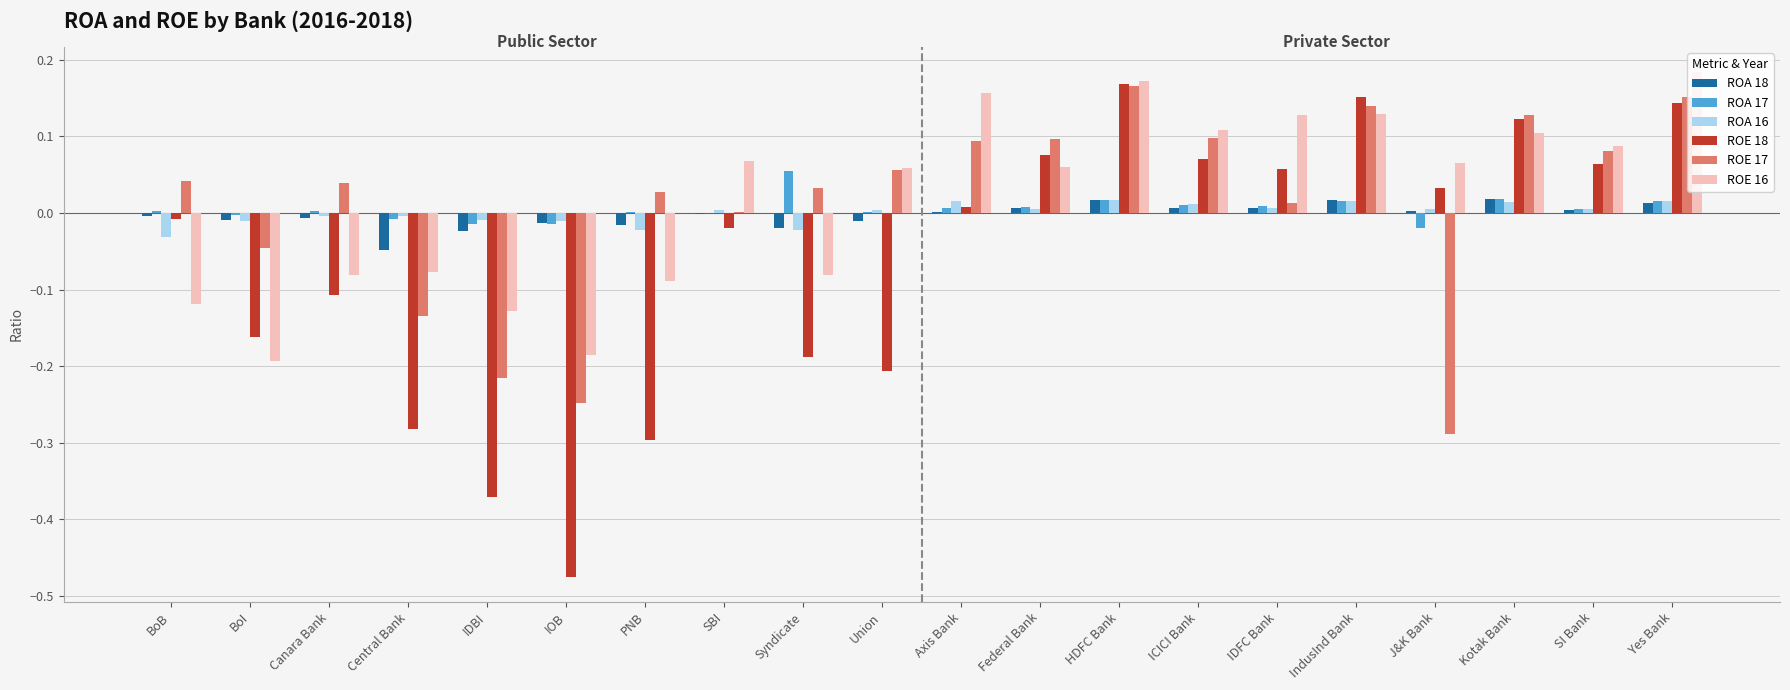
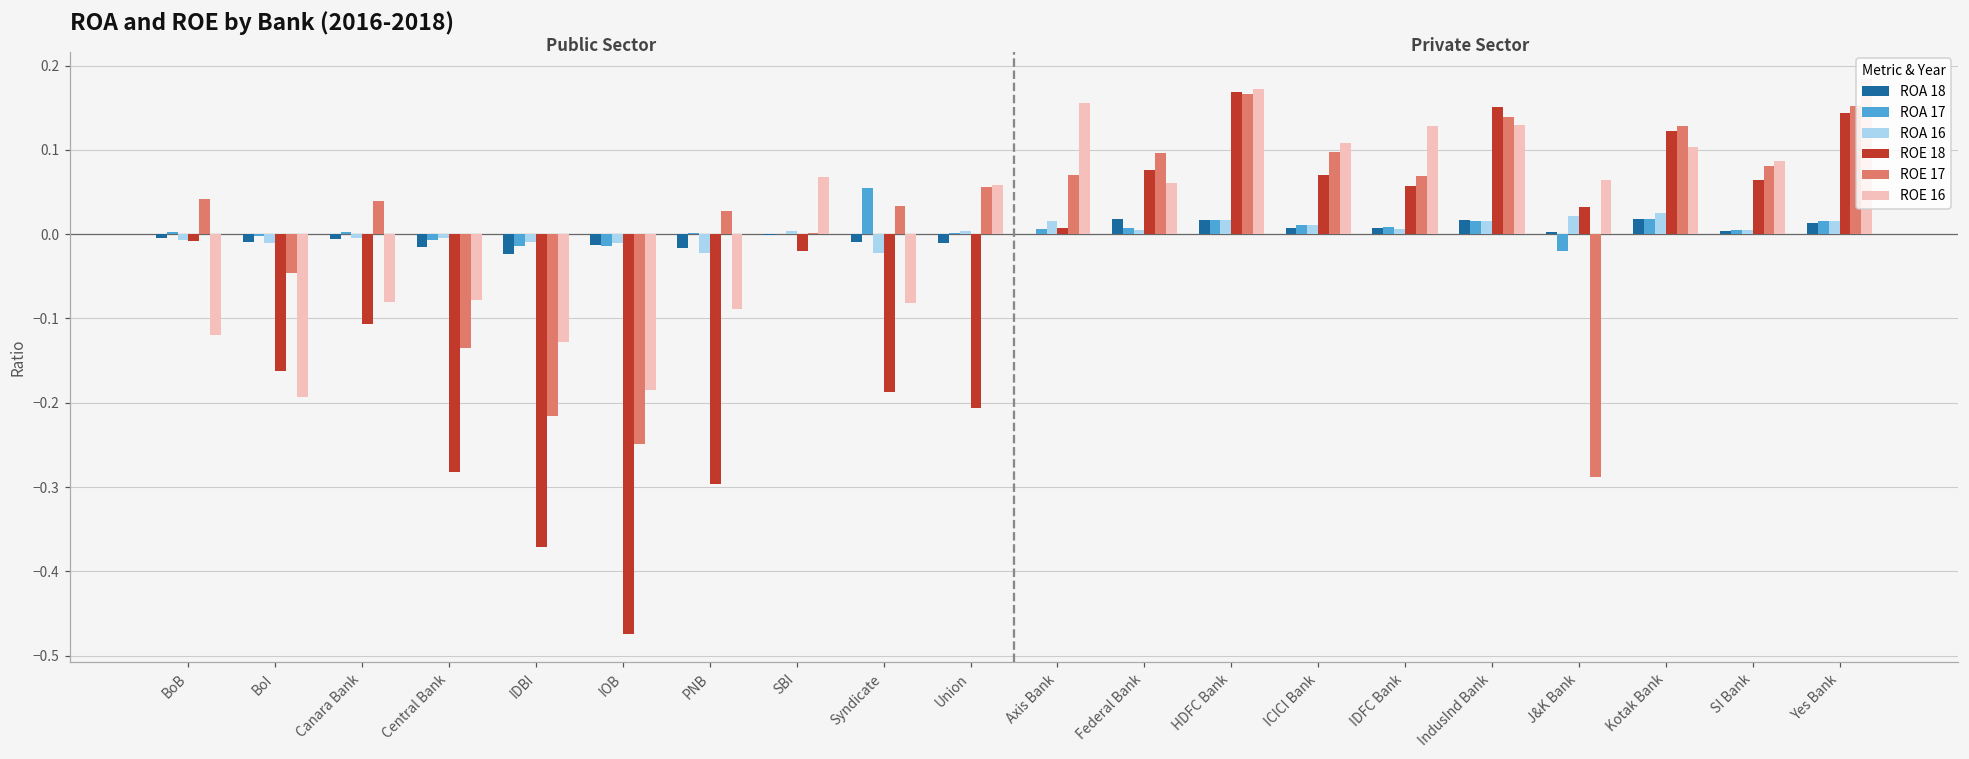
ROA 16, BoB: -0.03 -> -0.01
ROA 18, Central Bank: -0.05 -> -0.02
ROA 18, Syndicate: -0.02 -> -0.01
ROE 17, Axis Bank: 0.09 -> 0.07
ROA 18, Federal Bank: 0.01 -> 0.02
ROE 17, IDFC Bank: 0.01 -> 0.07
ROA 16, J&K Bank: 0.01 -> 0.02
ROA 16, Kotak Bank: 0.01 -> 0.02
